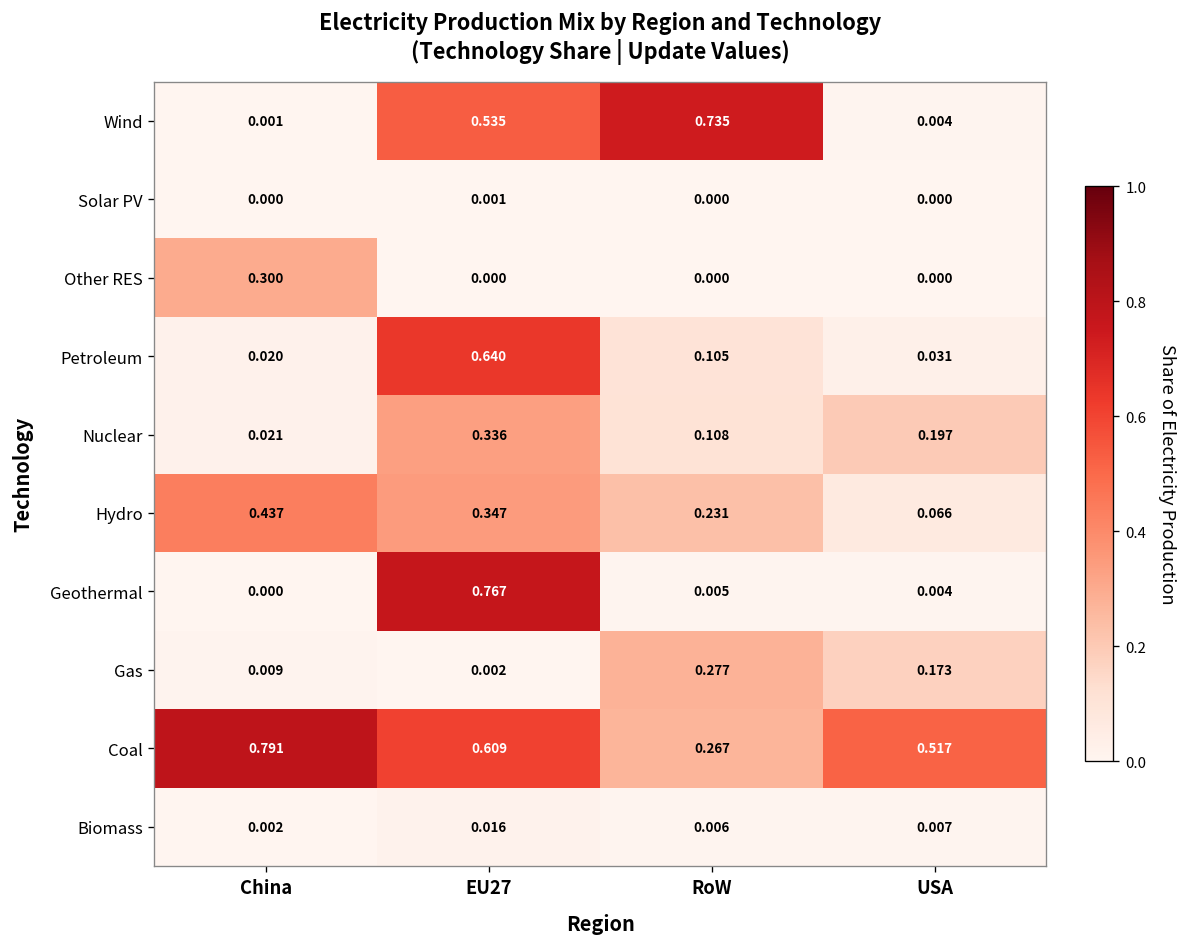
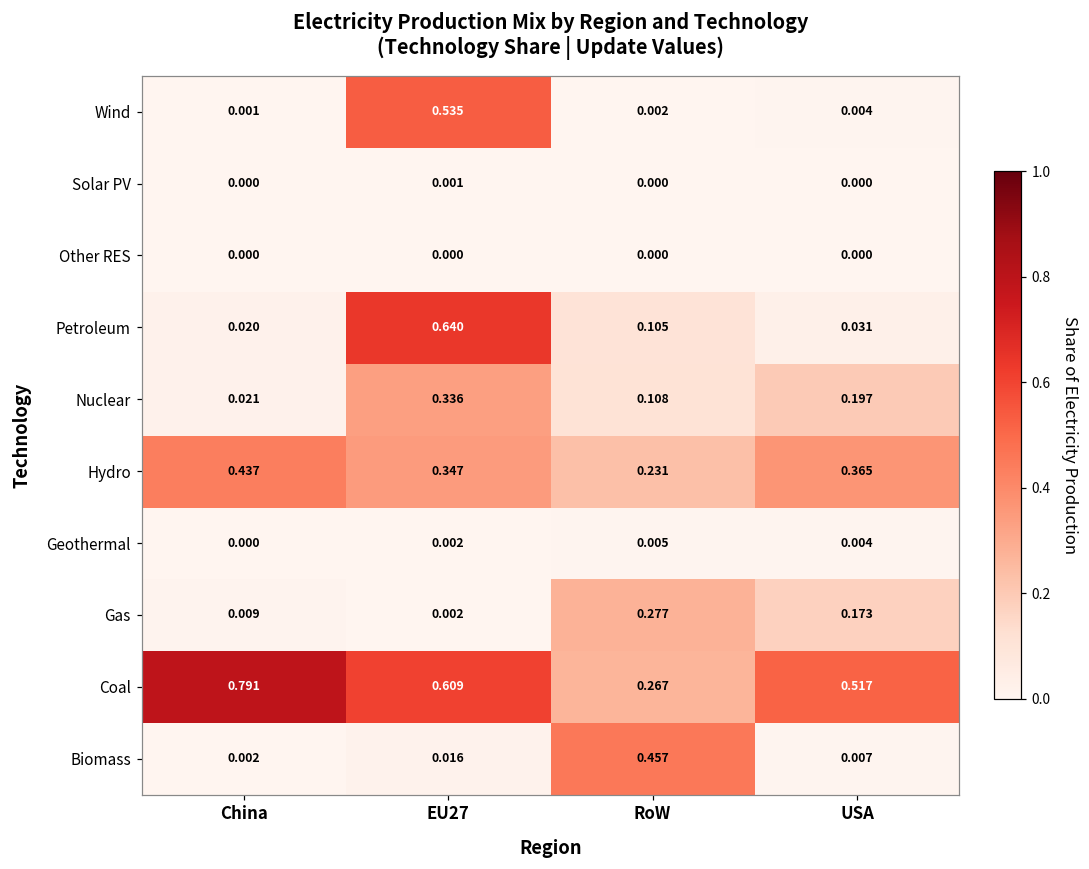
Wind, RoW: 0.735 -> 0.002
Other RES, China: 0.300 -> 0.000
Hydro, USA: 0.066 -> 0.365
Geothermal, EU27: 0.767 -> 0.002
Biomass, RoW: 0.006 -> 0.457
